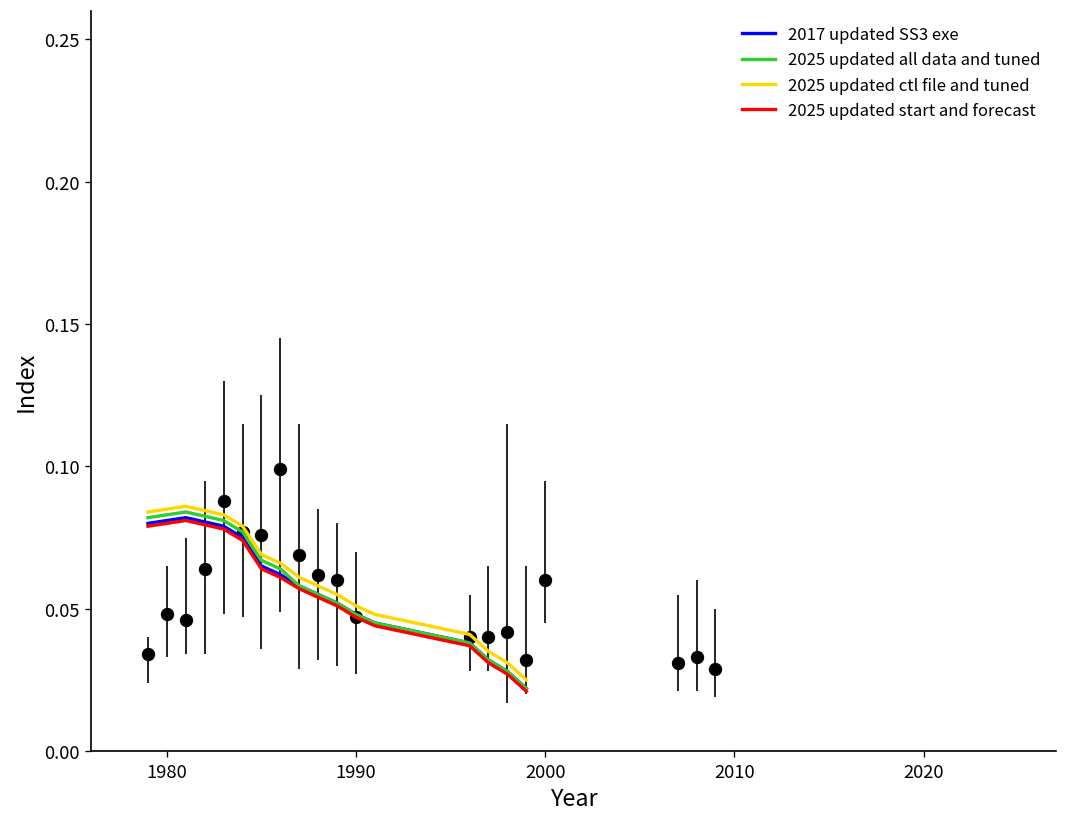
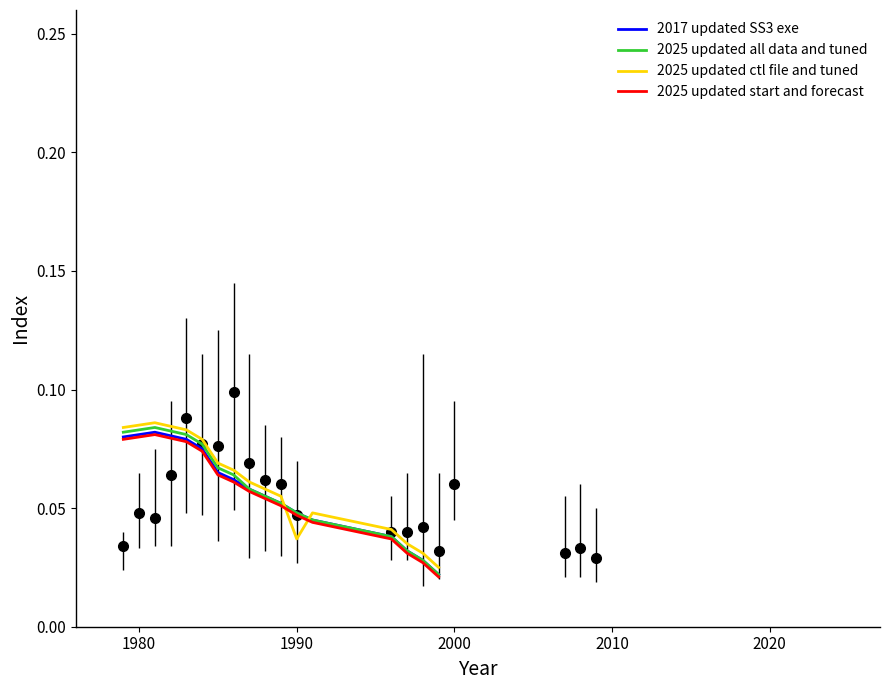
2025 updated ctl file and tuned, 1990: 0.051 -> 0.037
